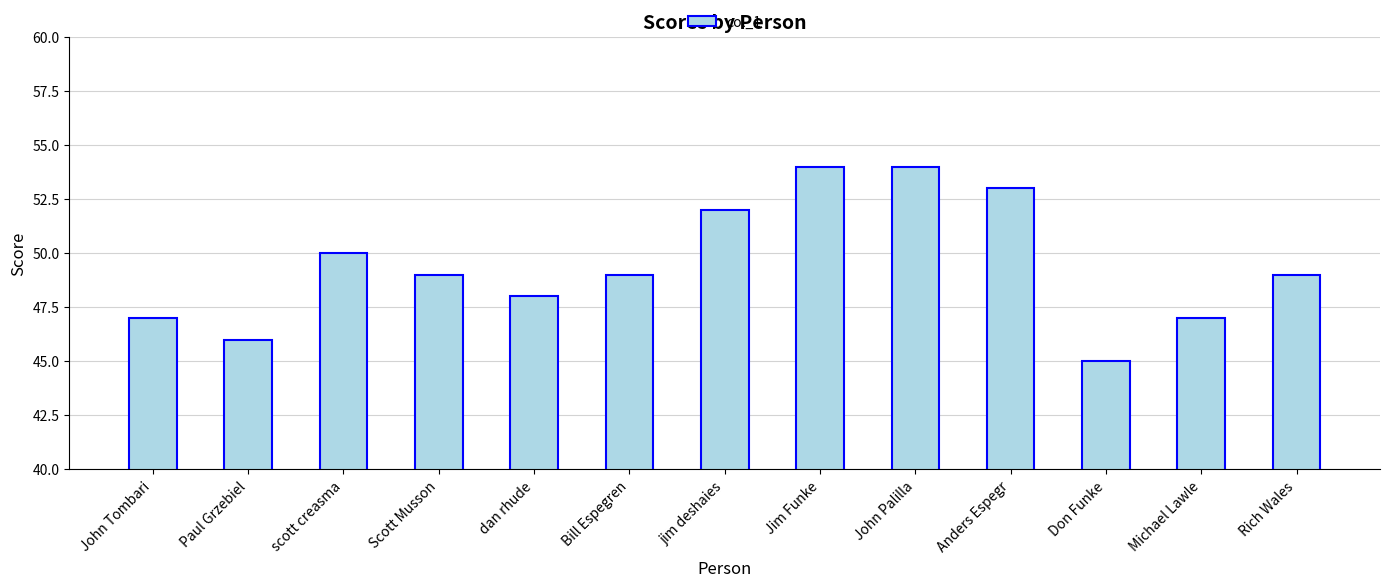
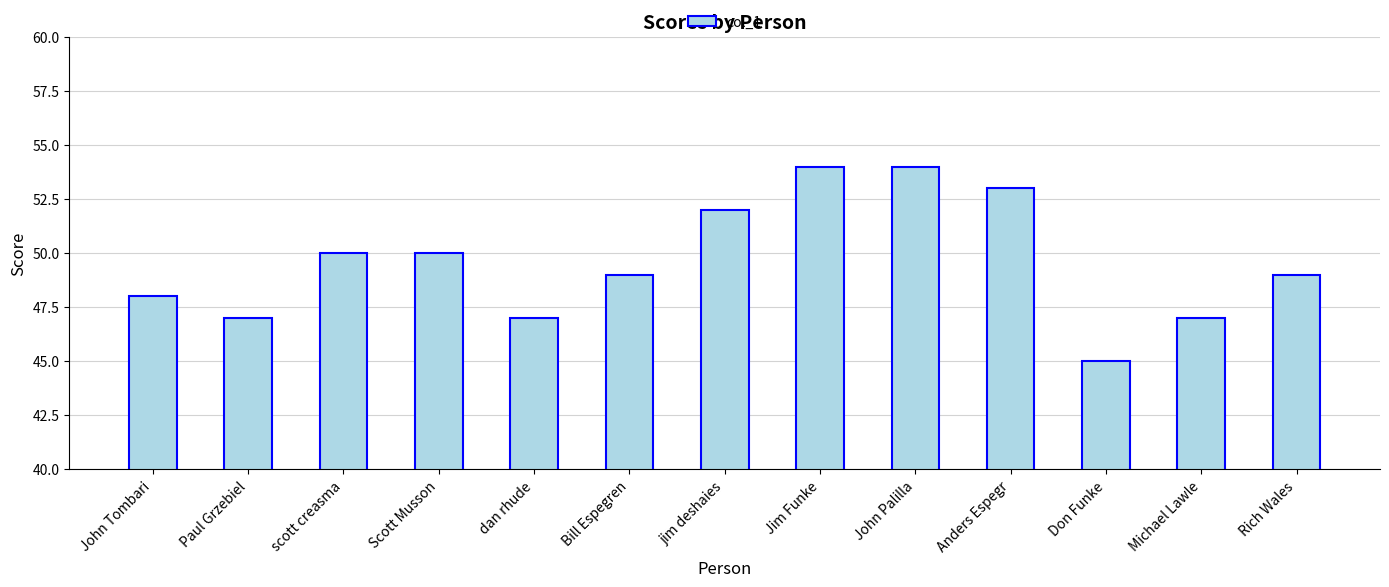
John Tombari: 47 -> 48
Paul Grzebiel: 46 -> 47
Scott Musson: 49 -> 50
dan rhude: 48 -> 47
